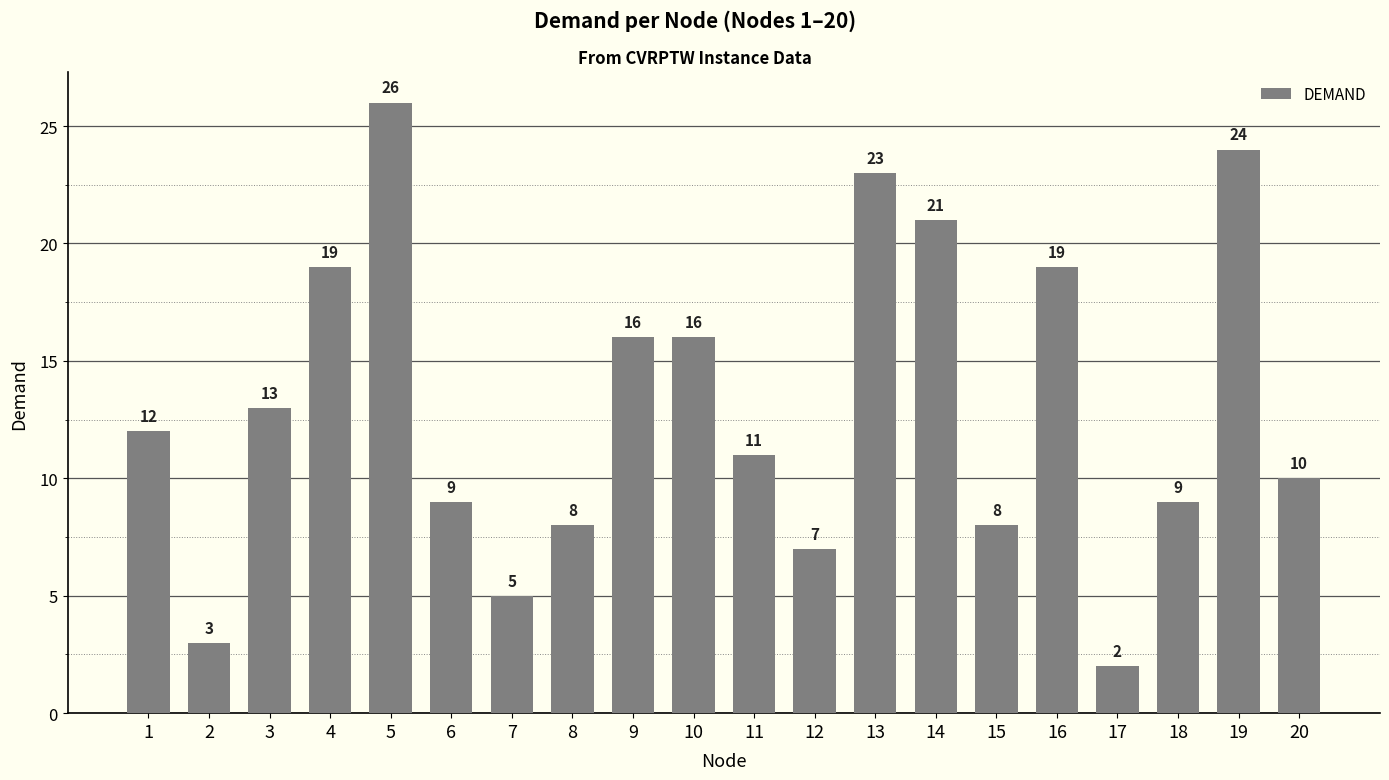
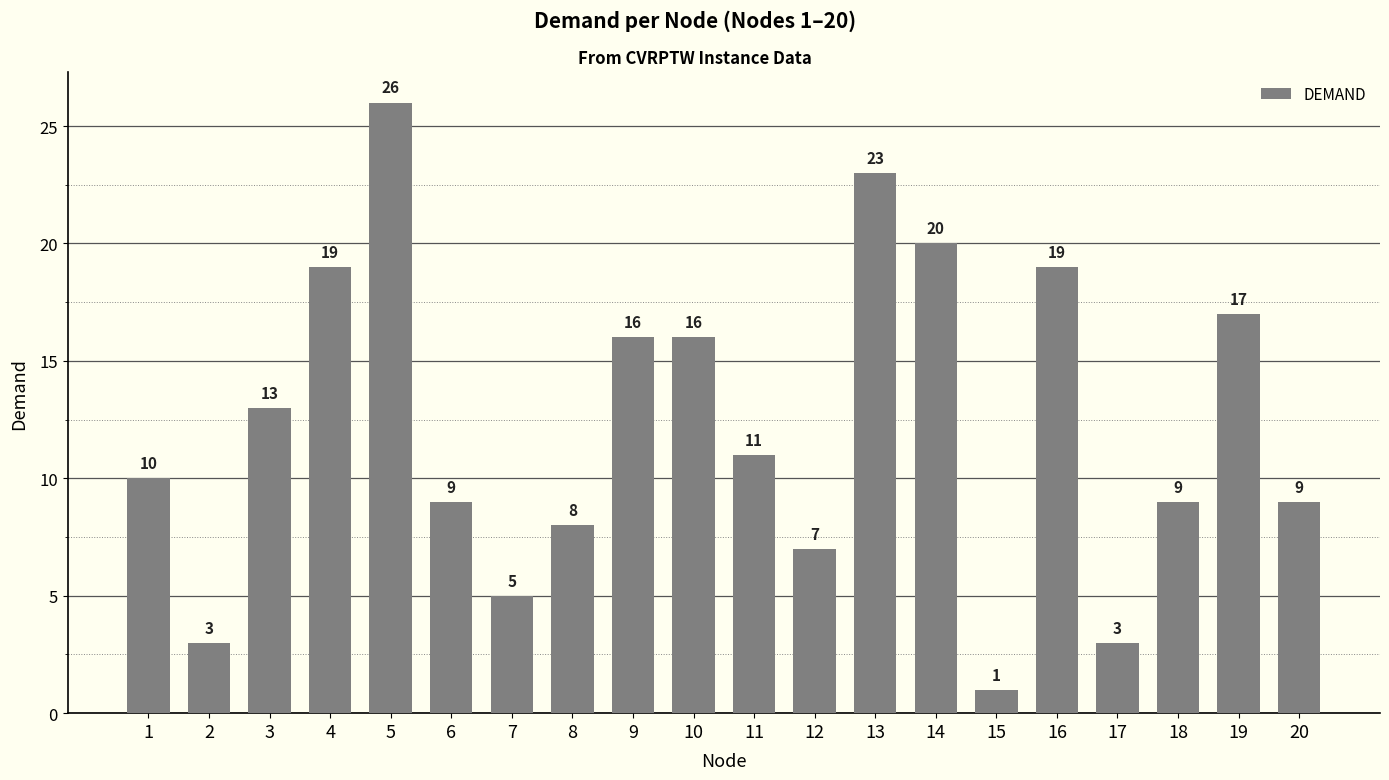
1: 12 -> 10
14: 21 -> 20
15: 8 -> 1
17: 2 -> 3
19: 24 -> 17
20: 10 -> 9
